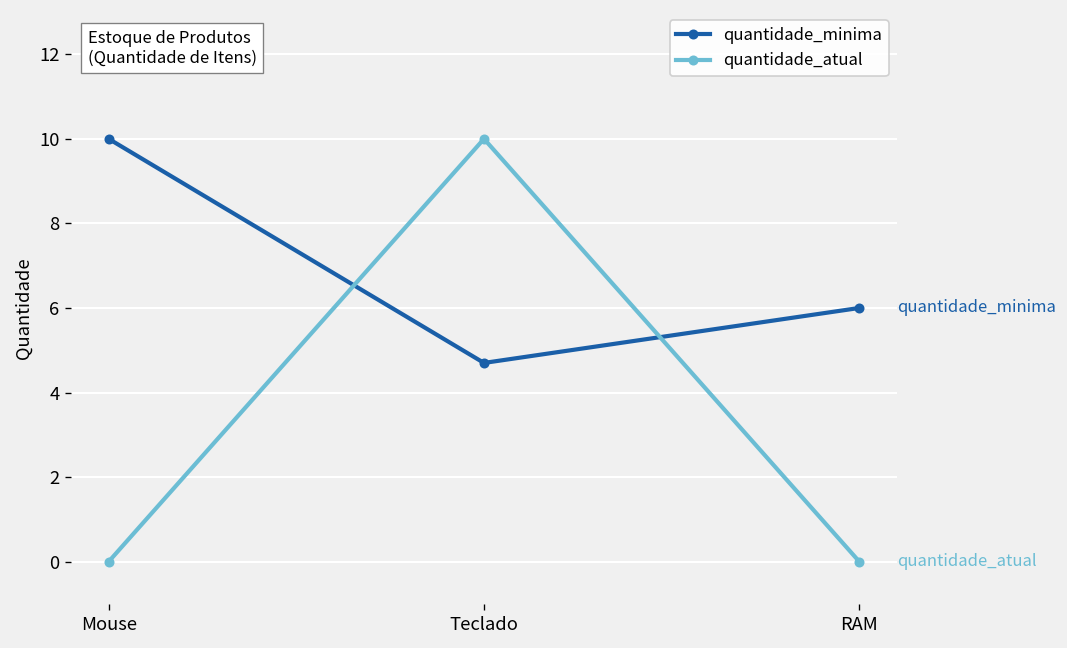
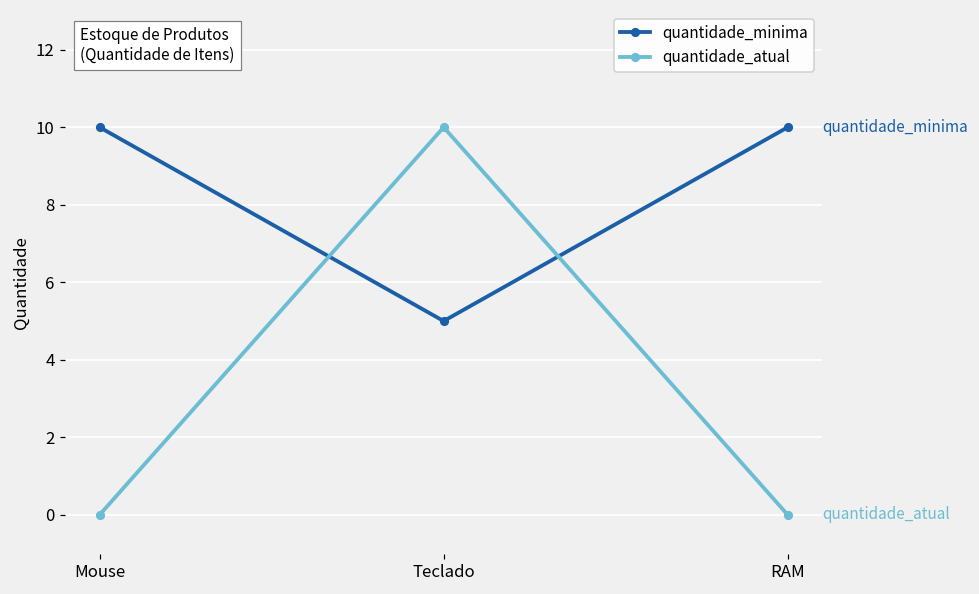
quantidade_minima, Teclado: 4.7 -> 5.0
quantidade_minima, RAM: 6 -> 10
